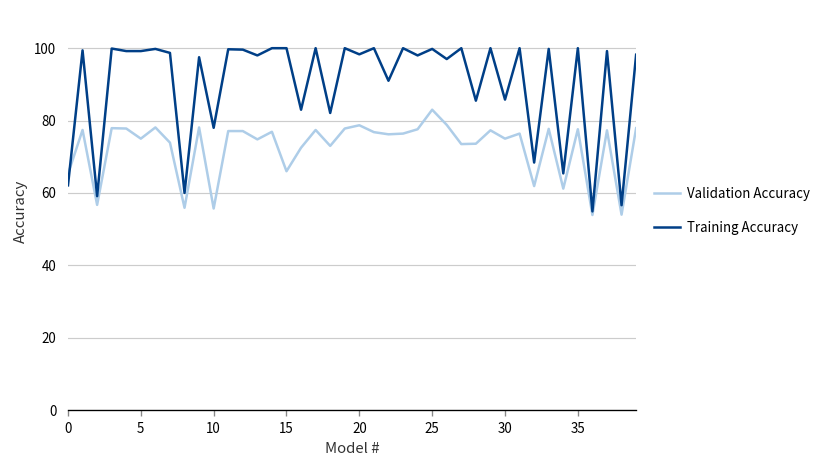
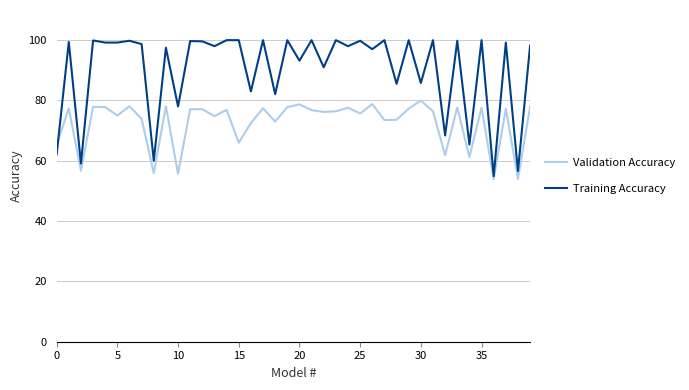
Training Accuracy, 20: 98 -> 93
Validation Accuracy, 25: 83 -> 76
Validation Accuracy, 30: 75 -> 80
